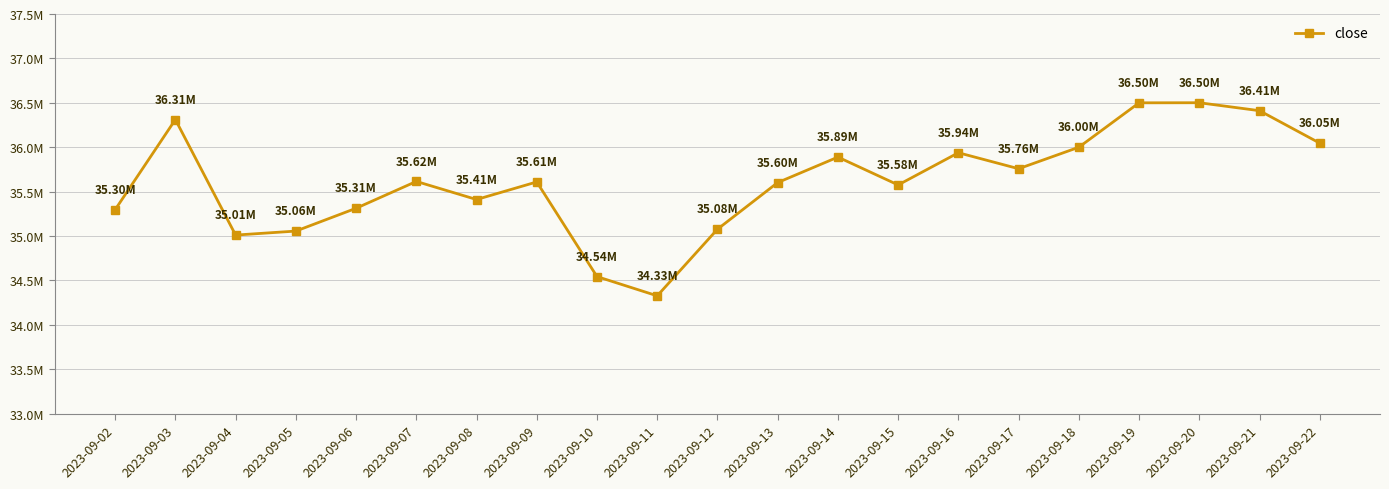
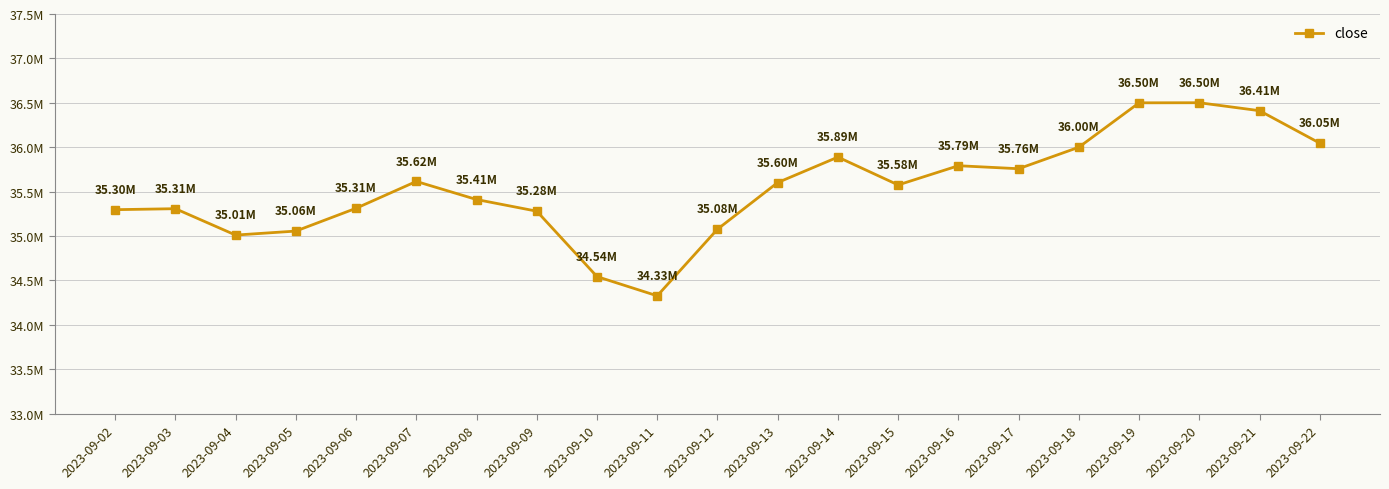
2023-09-03: 36.31M -> 35.31M
2023-09-09: 35.61M -> 35.28M
2023-09-16: 35.94M -> 35.79M
